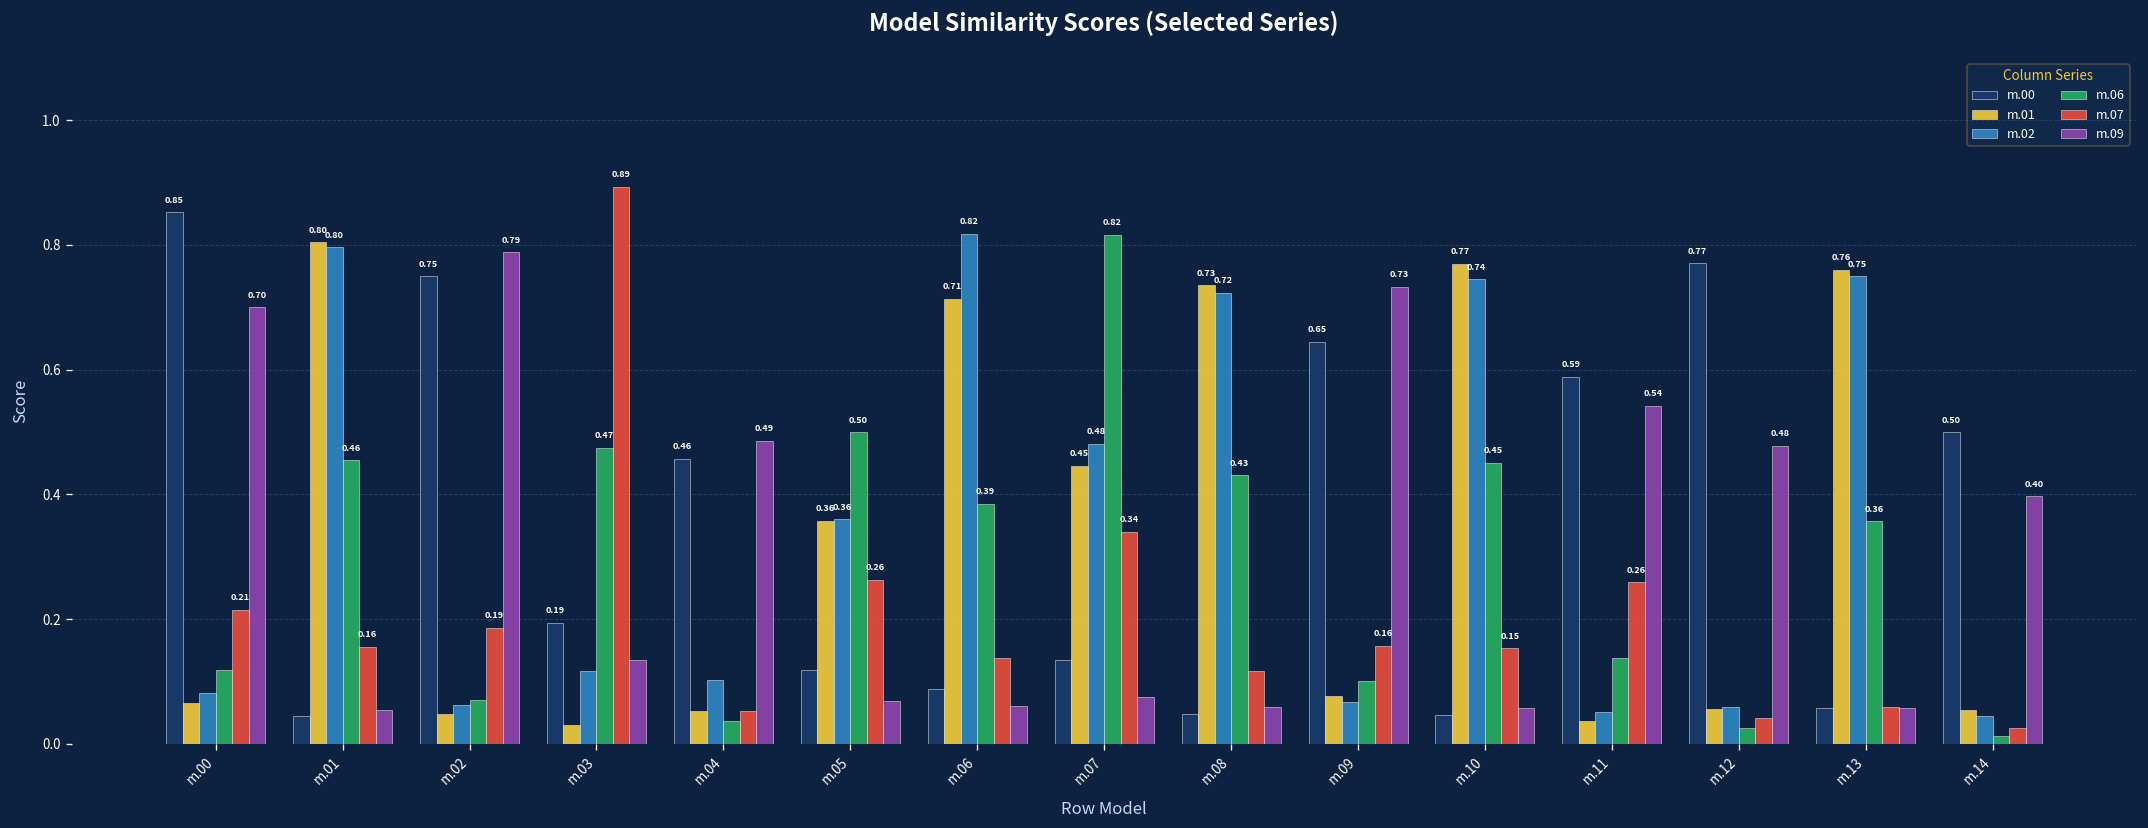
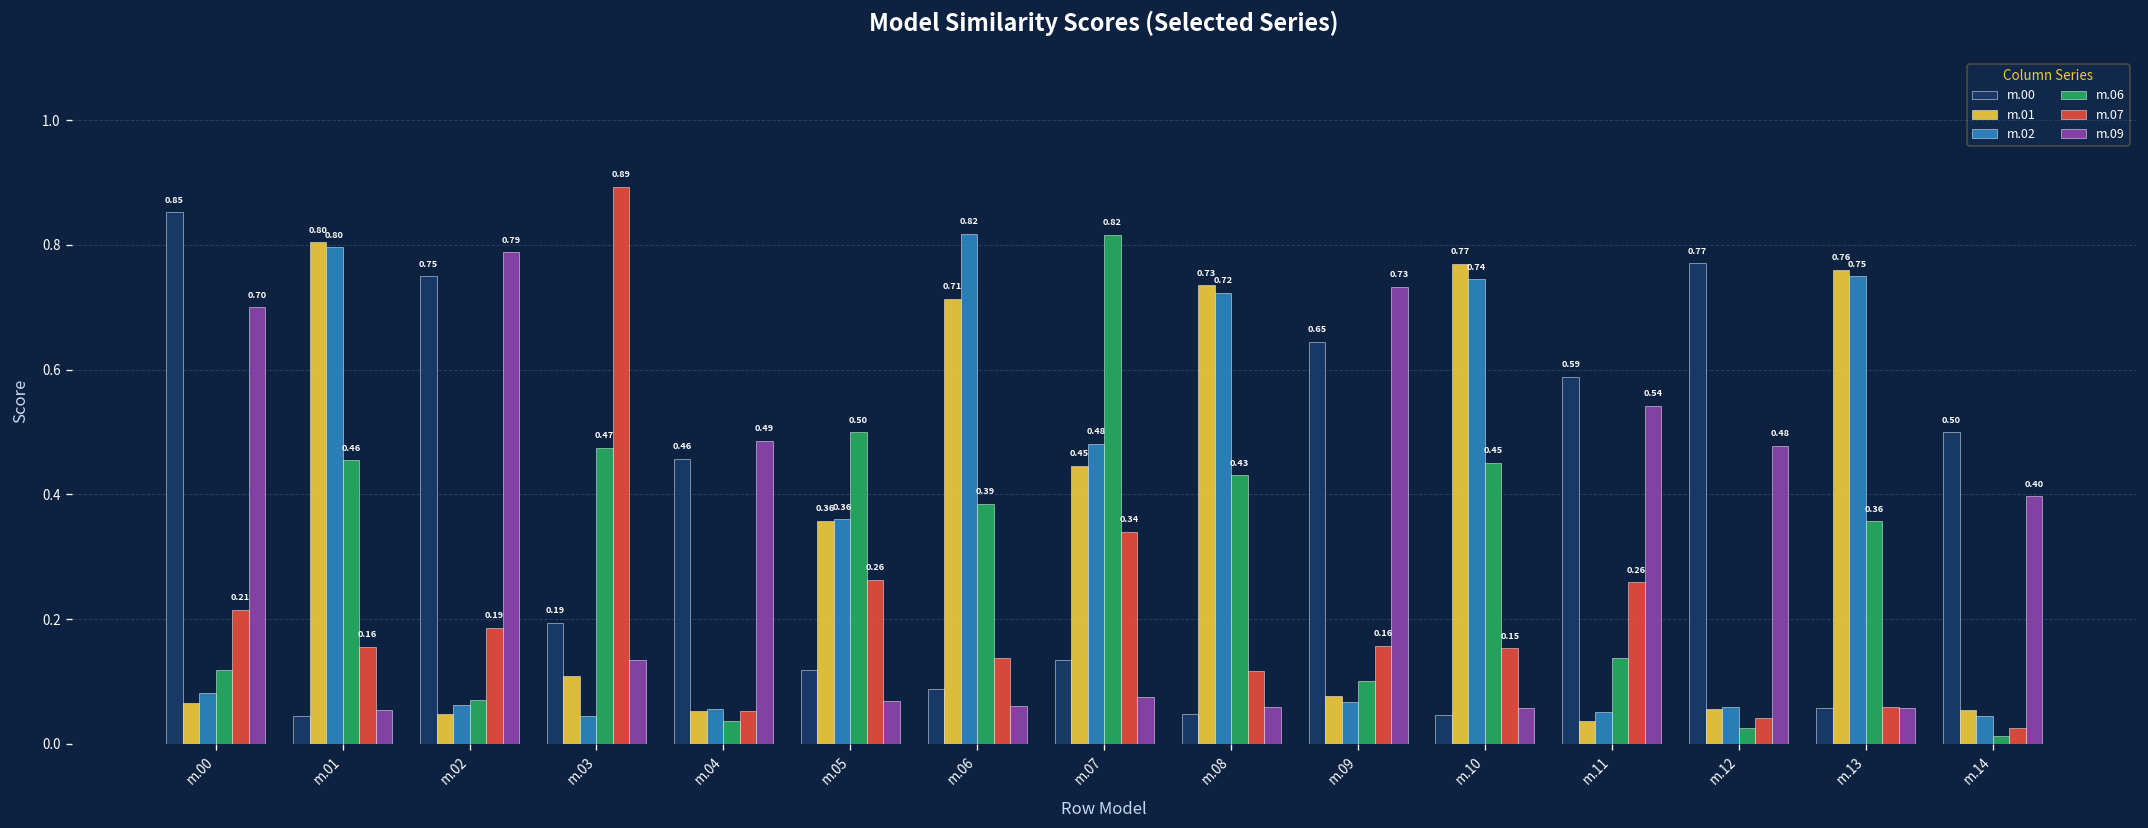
m.01, m.03: 0.03 -> 0.11
m.02, m.03: 0.12 -> 0.04
m.02, m.04: 0.10 -> 0.06
